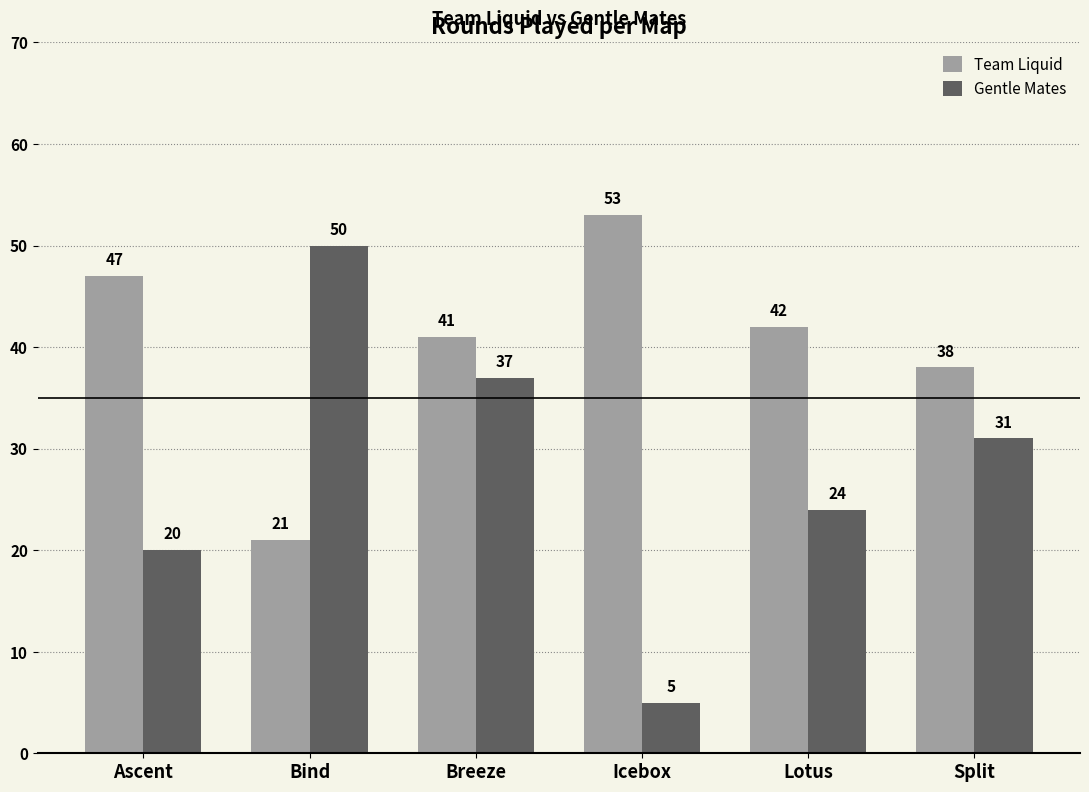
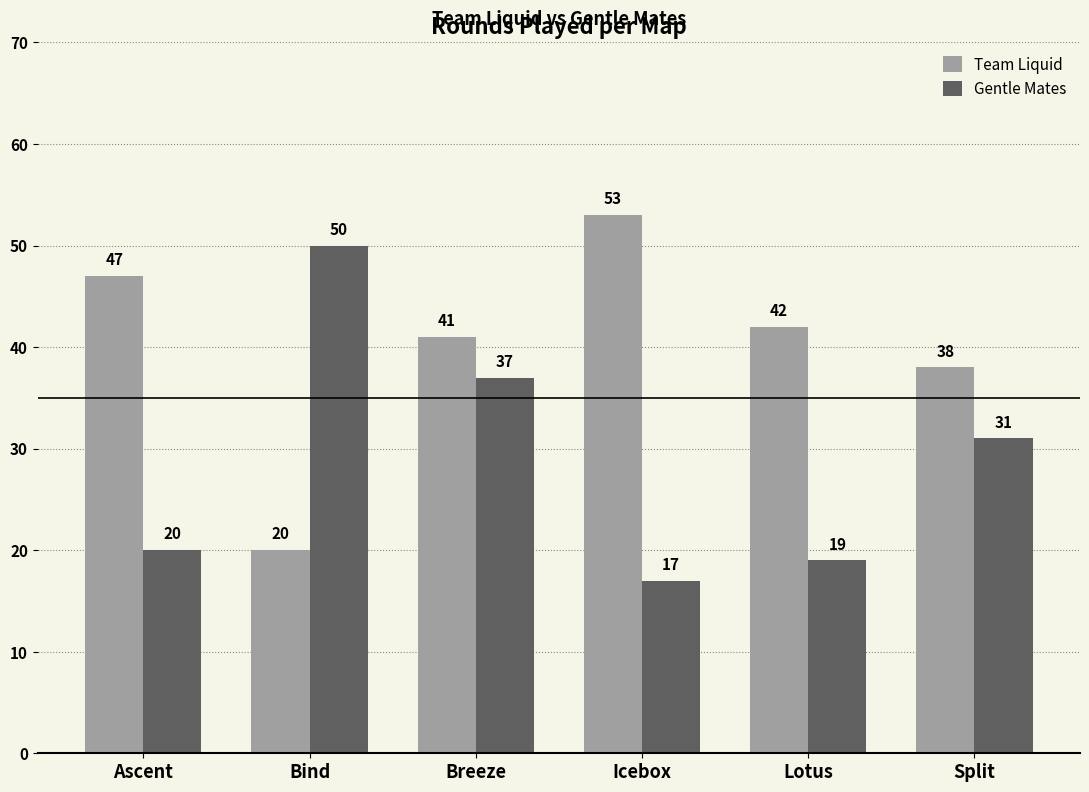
Team Liquid, Bind: 21 -> 20
Gentle Mates, Icebox: 5 -> 17
Gentle Mates, Lotus: 24 -> 19
